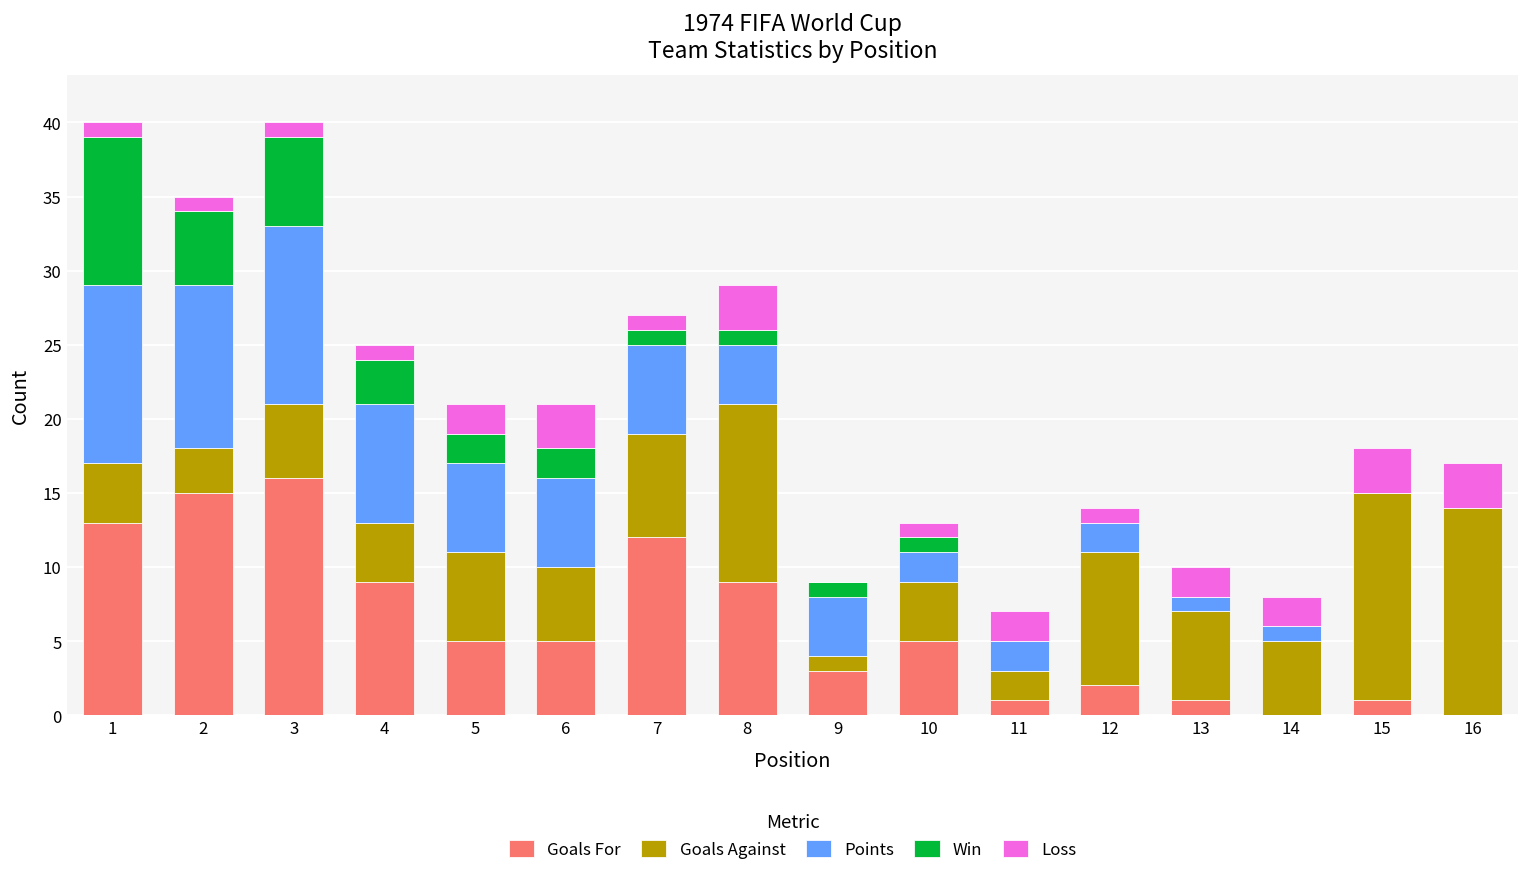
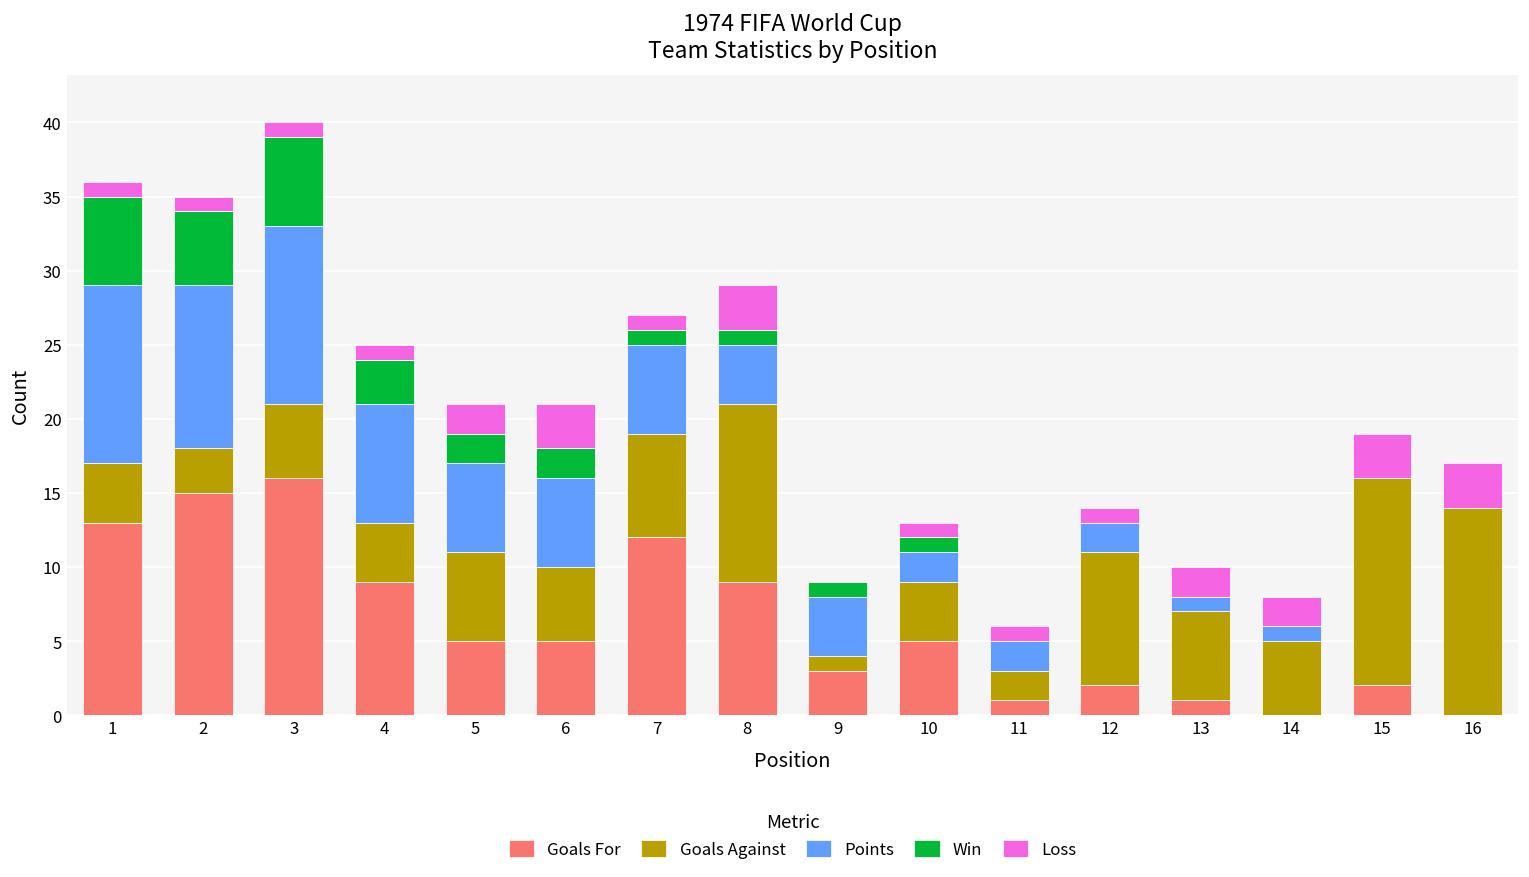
Win, 1: 10 -> 6
Loss, 11: 2 -> 1
Goals For, 15: 1 -> 2
